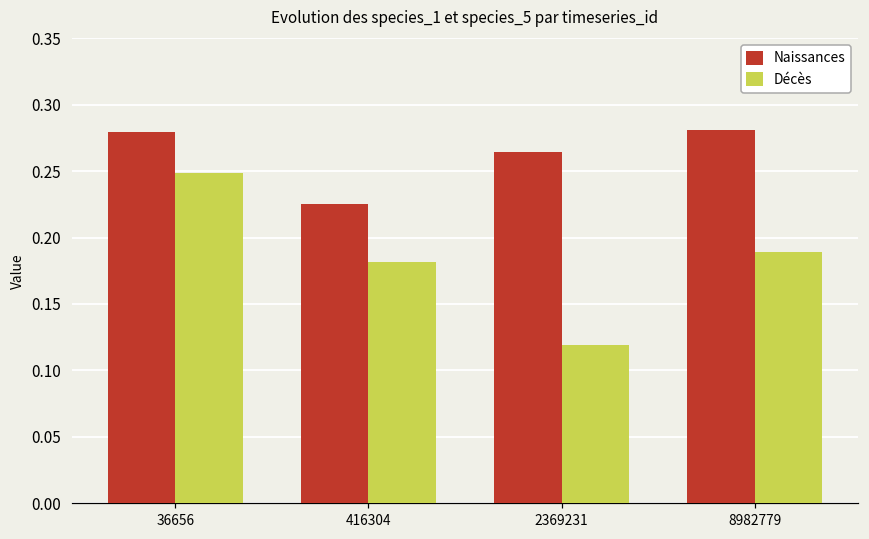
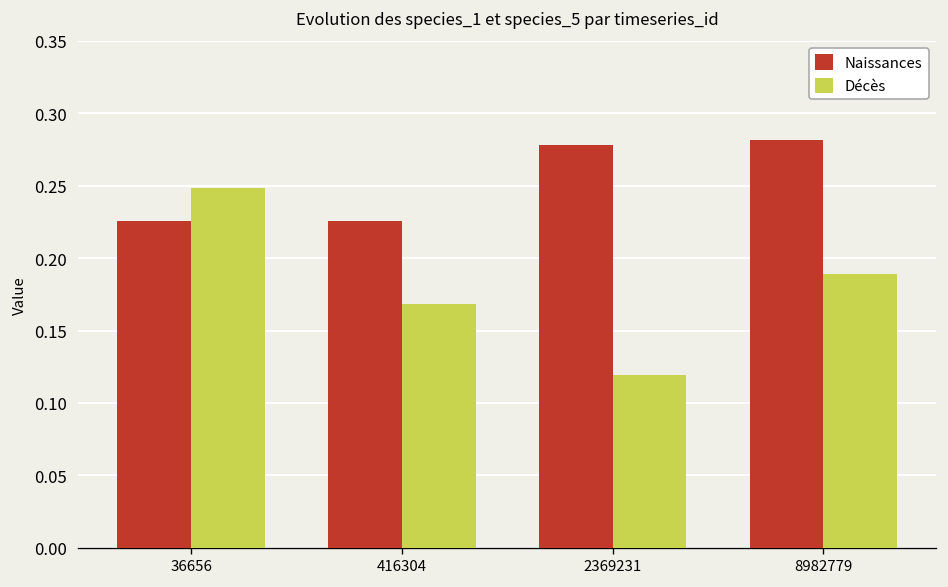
Naissances, 36656: 0.280 -> 0.226
Décès, 416304: 0.181 -> 0.168
Naissances, 2369231: 0.265 -> 0.278
